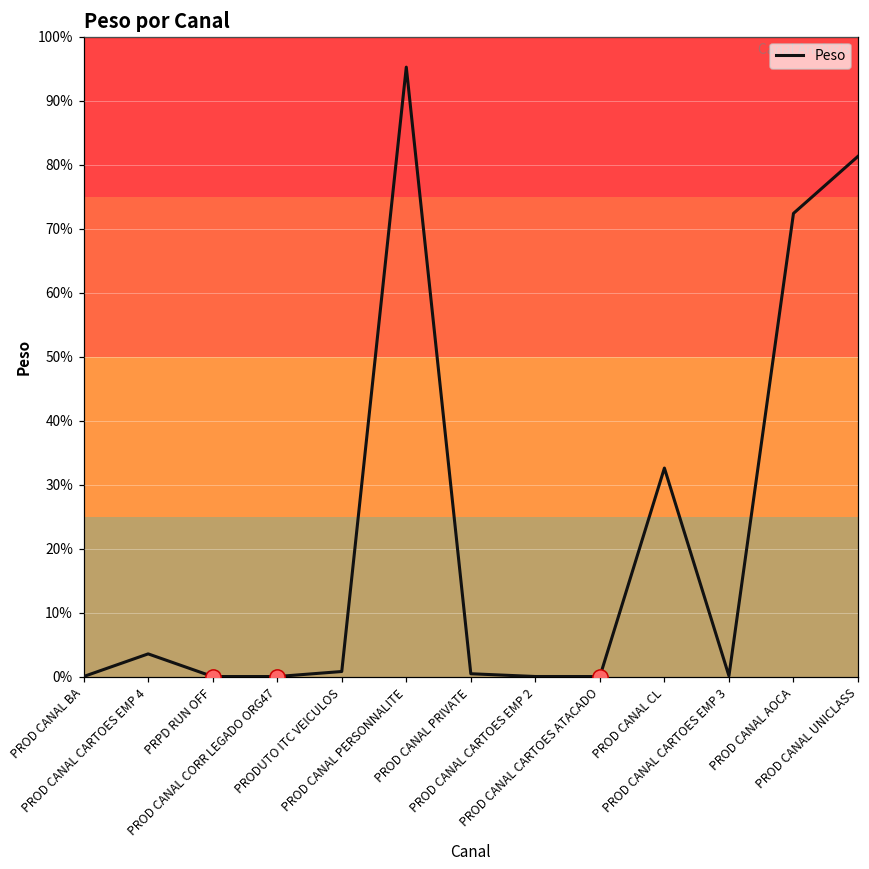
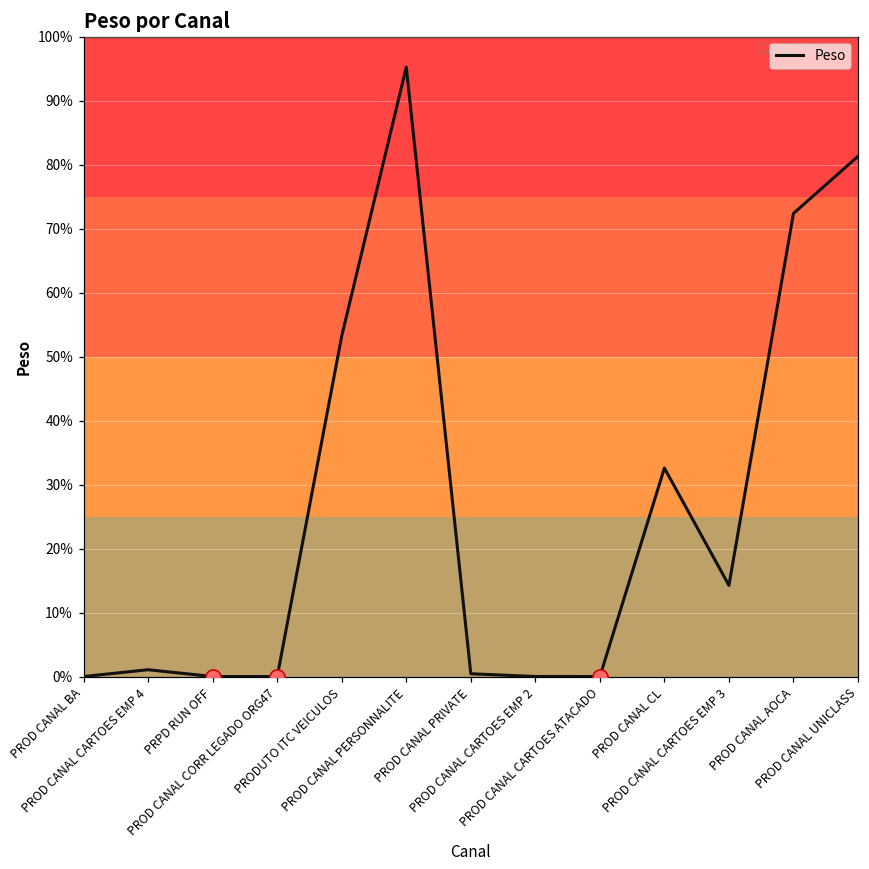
Peso, PROD CANAL CARTOES EMP 4: 4% -> 1%
Peso, PRODUTO ITC VEICULOS: 1% -> 53%
Peso, PROD CANAL CARTOES EMP 3: 0% -> 14%
